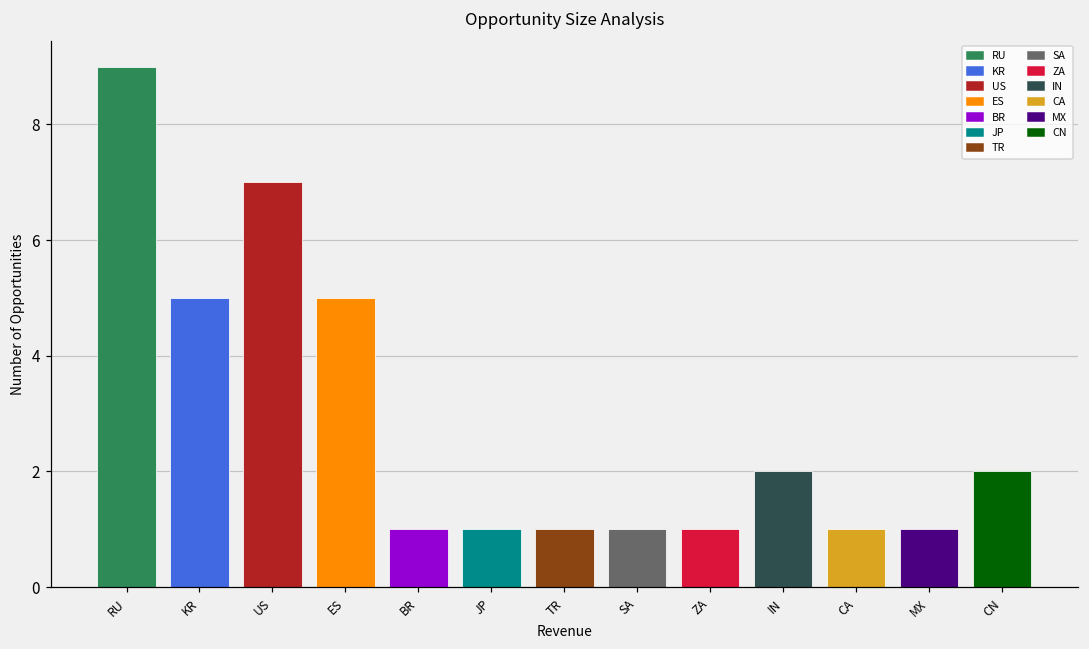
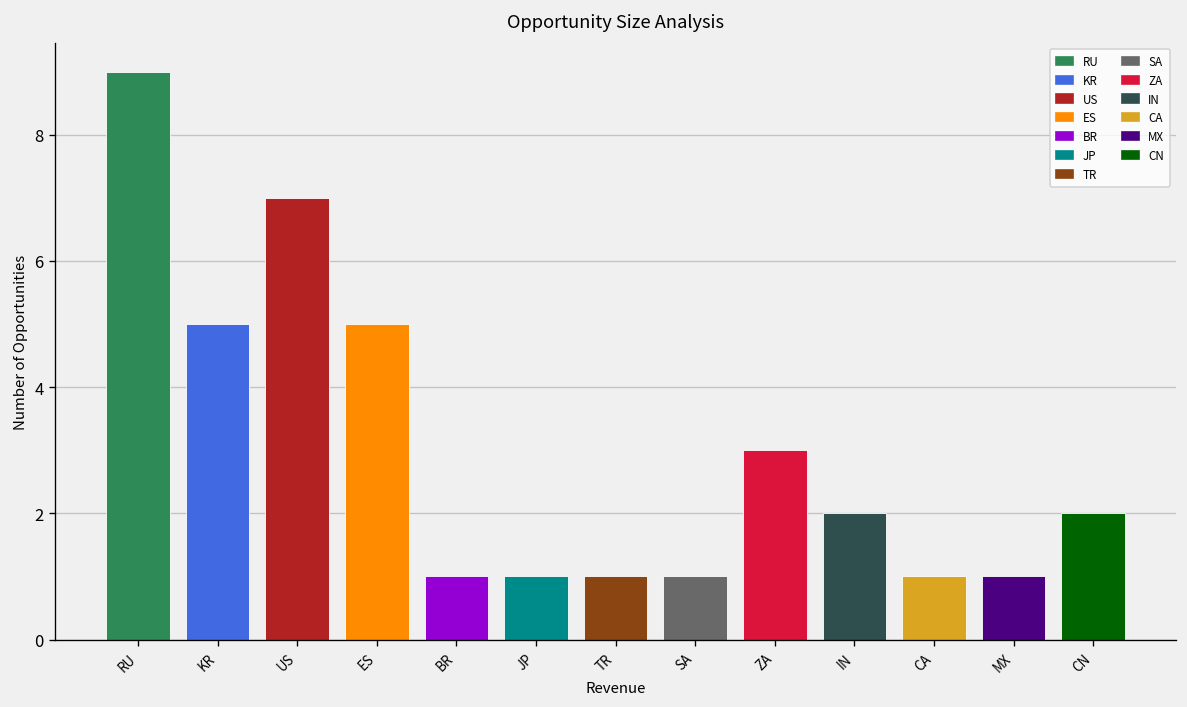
ZA: 1 -> 3
